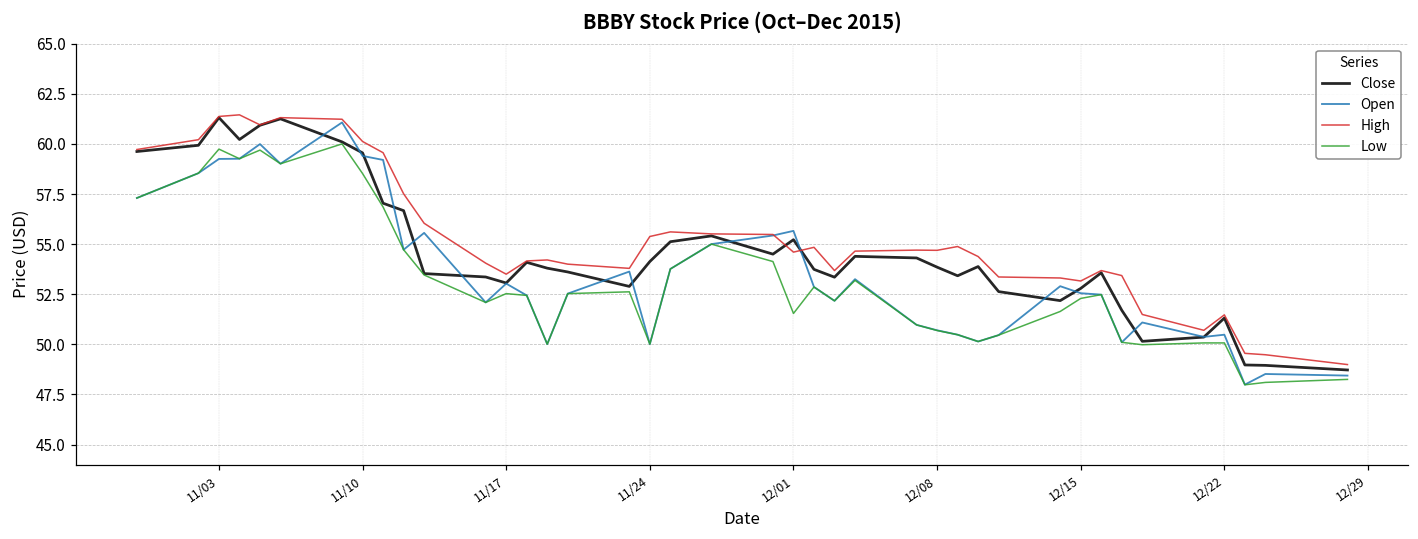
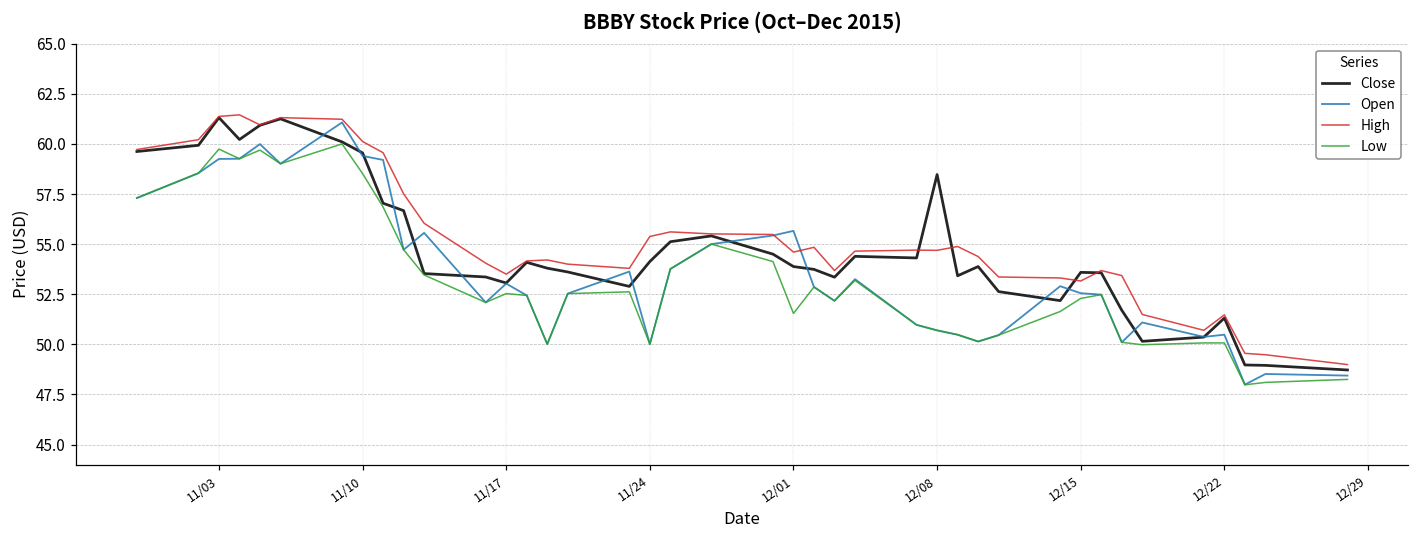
Close, 12/01: 55.2 -> 53.9
Close, 12/08: 53.9 -> 58.5
Close, 12/15: 52.8 -> 53.6
